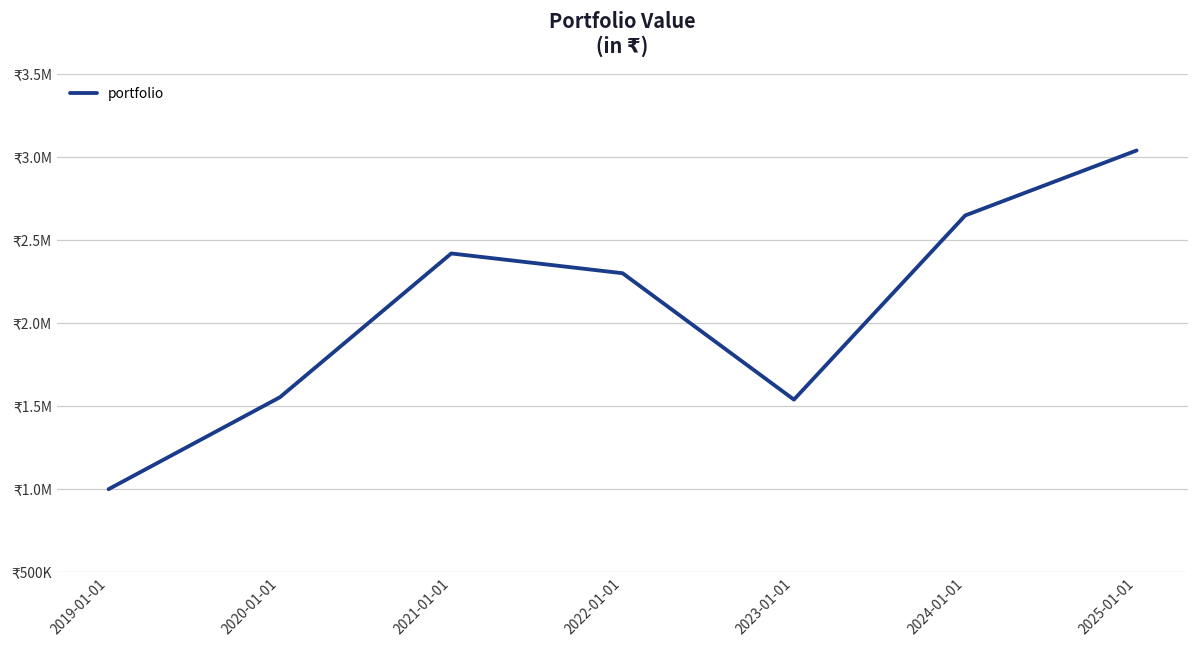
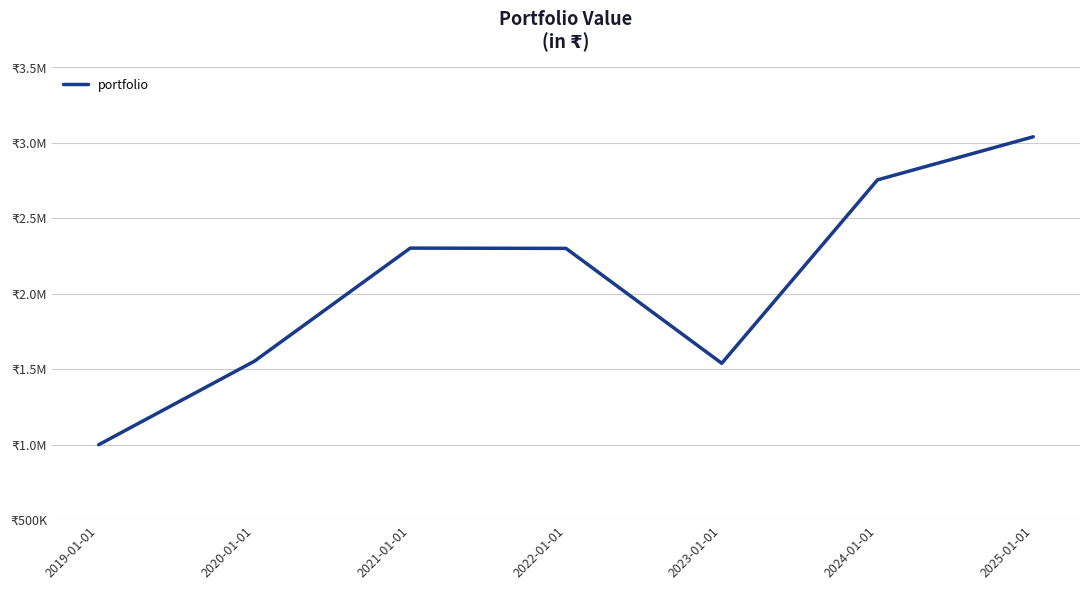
2021-01-01: ₹2420000 -> ₹2300000
2024-01-01: ₹2650000 -> ₹2760000
